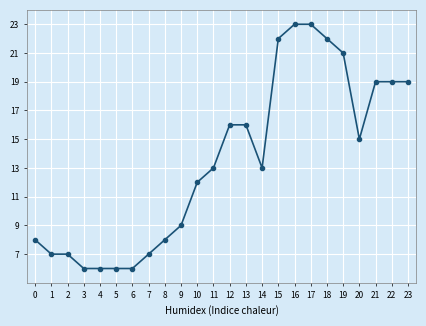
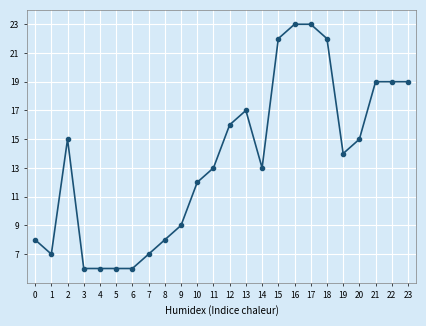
2: 7 -> 15
13: 16 -> 17
19: 21 -> 14
